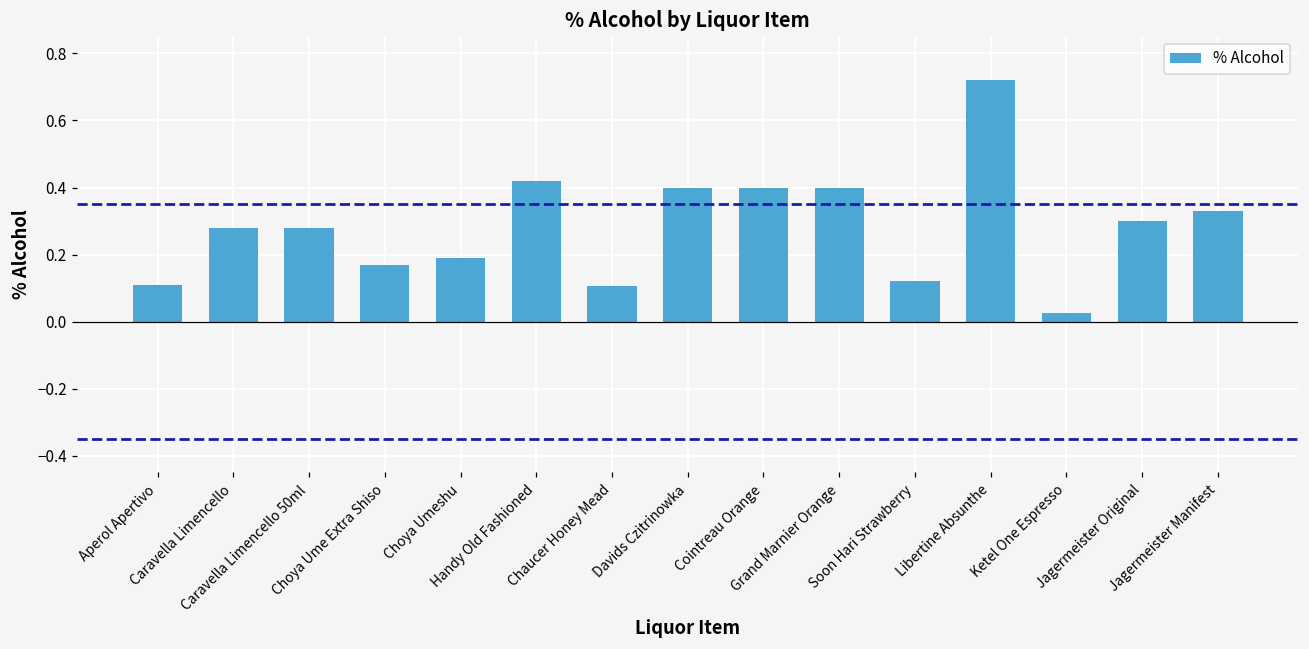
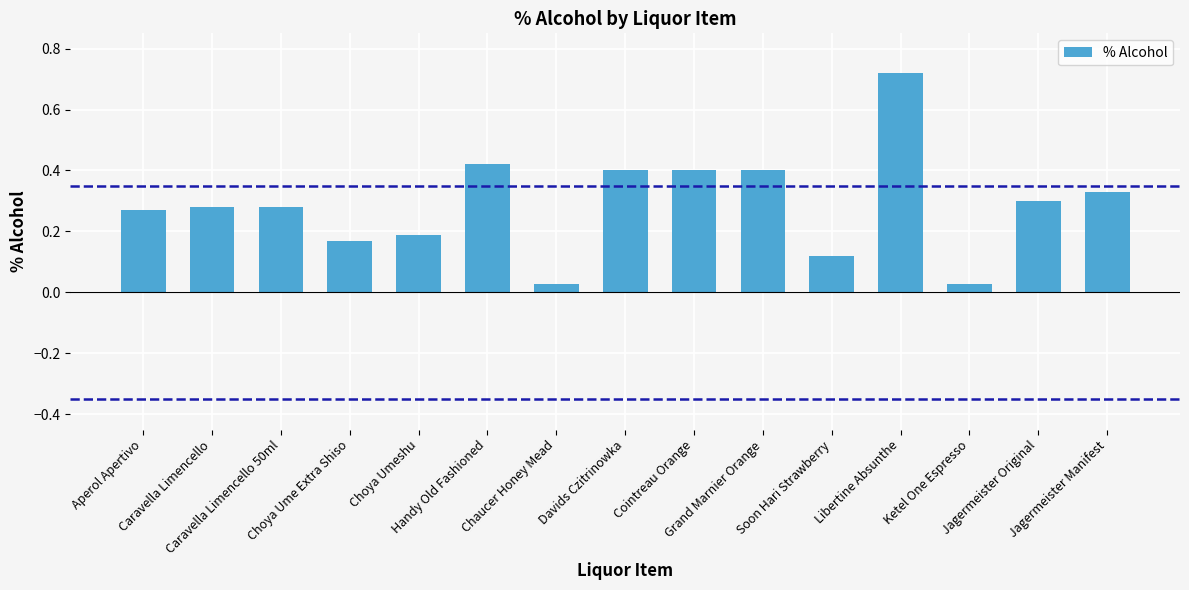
Aperol Apertivo: 0.11 -> 0.27
Chaucer Honey Mead: 0.11 -> 0.03
